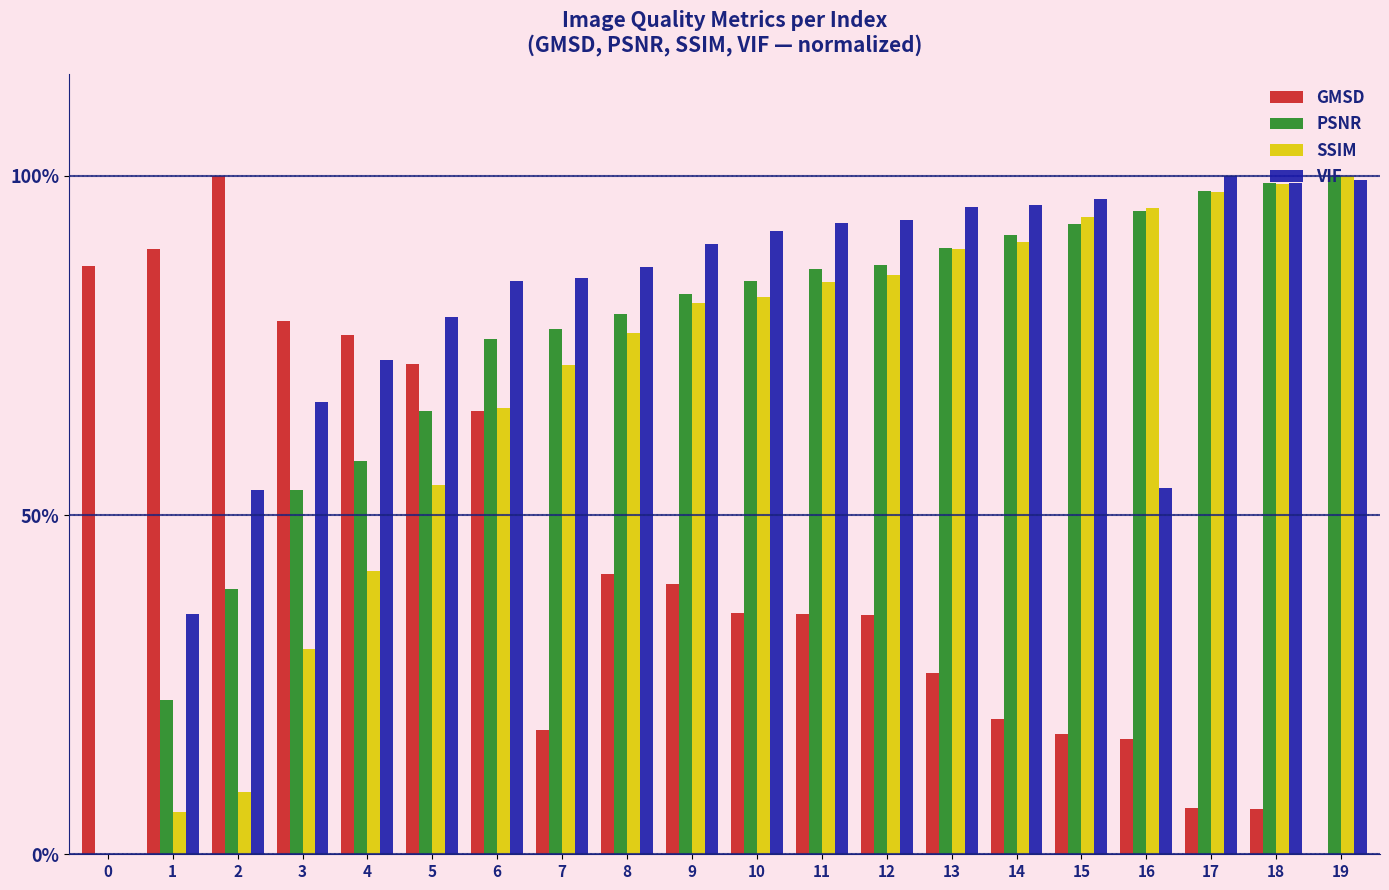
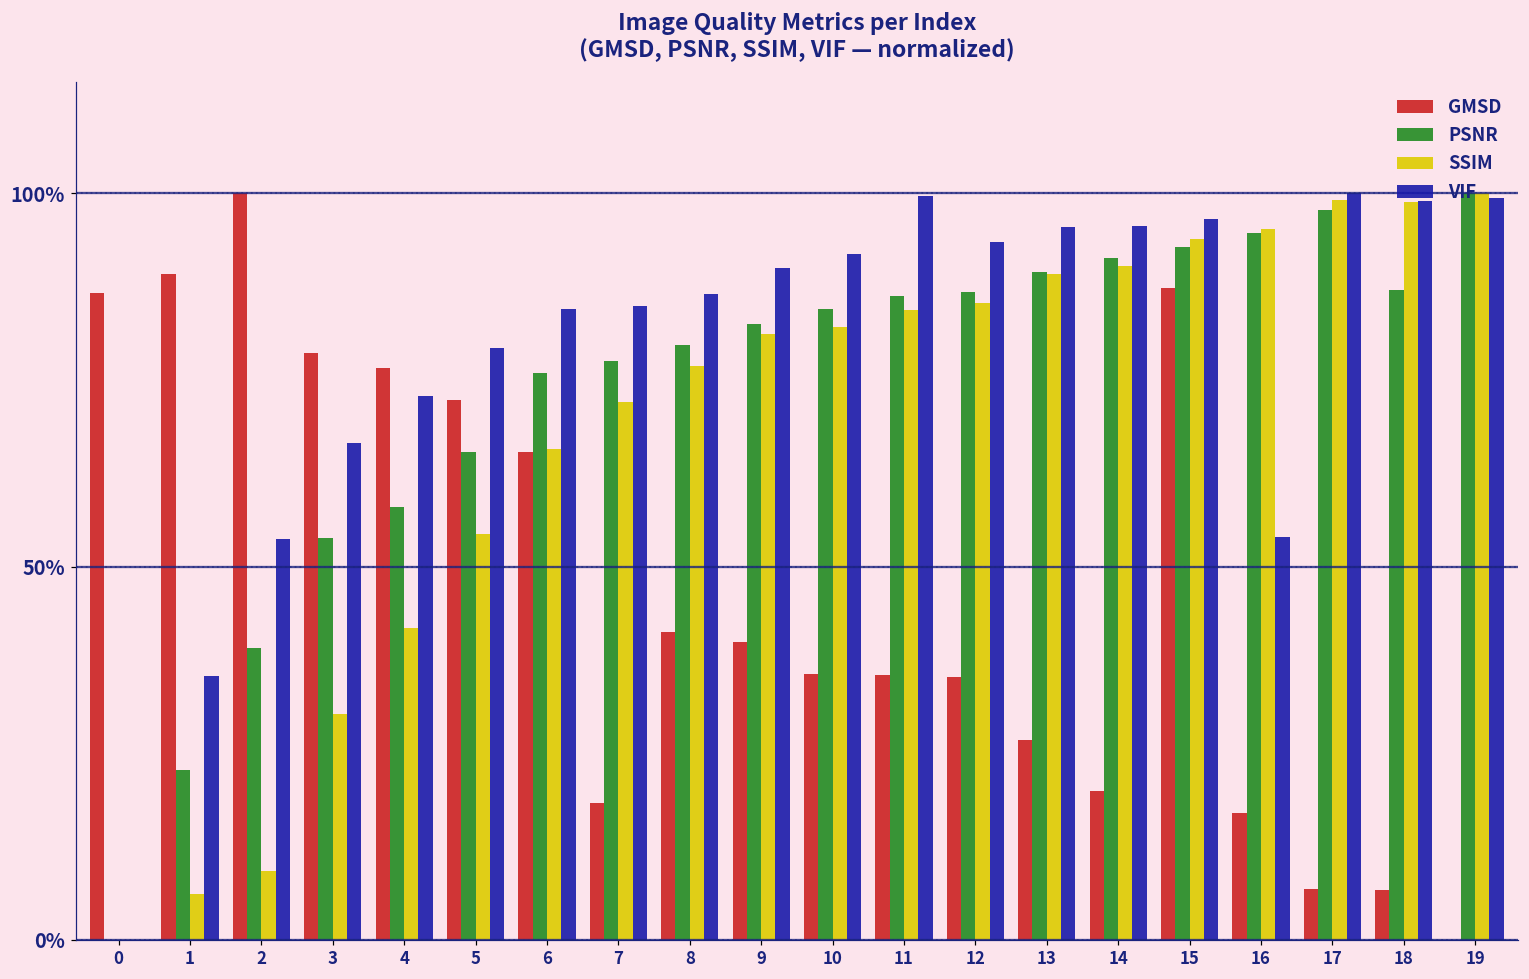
VIF, 11: 93% -> 100%
GMSD, 15: 18% -> 87%
SSIM, 17: 98% -> 99%
PSNR, 18: 99% -> 87%
